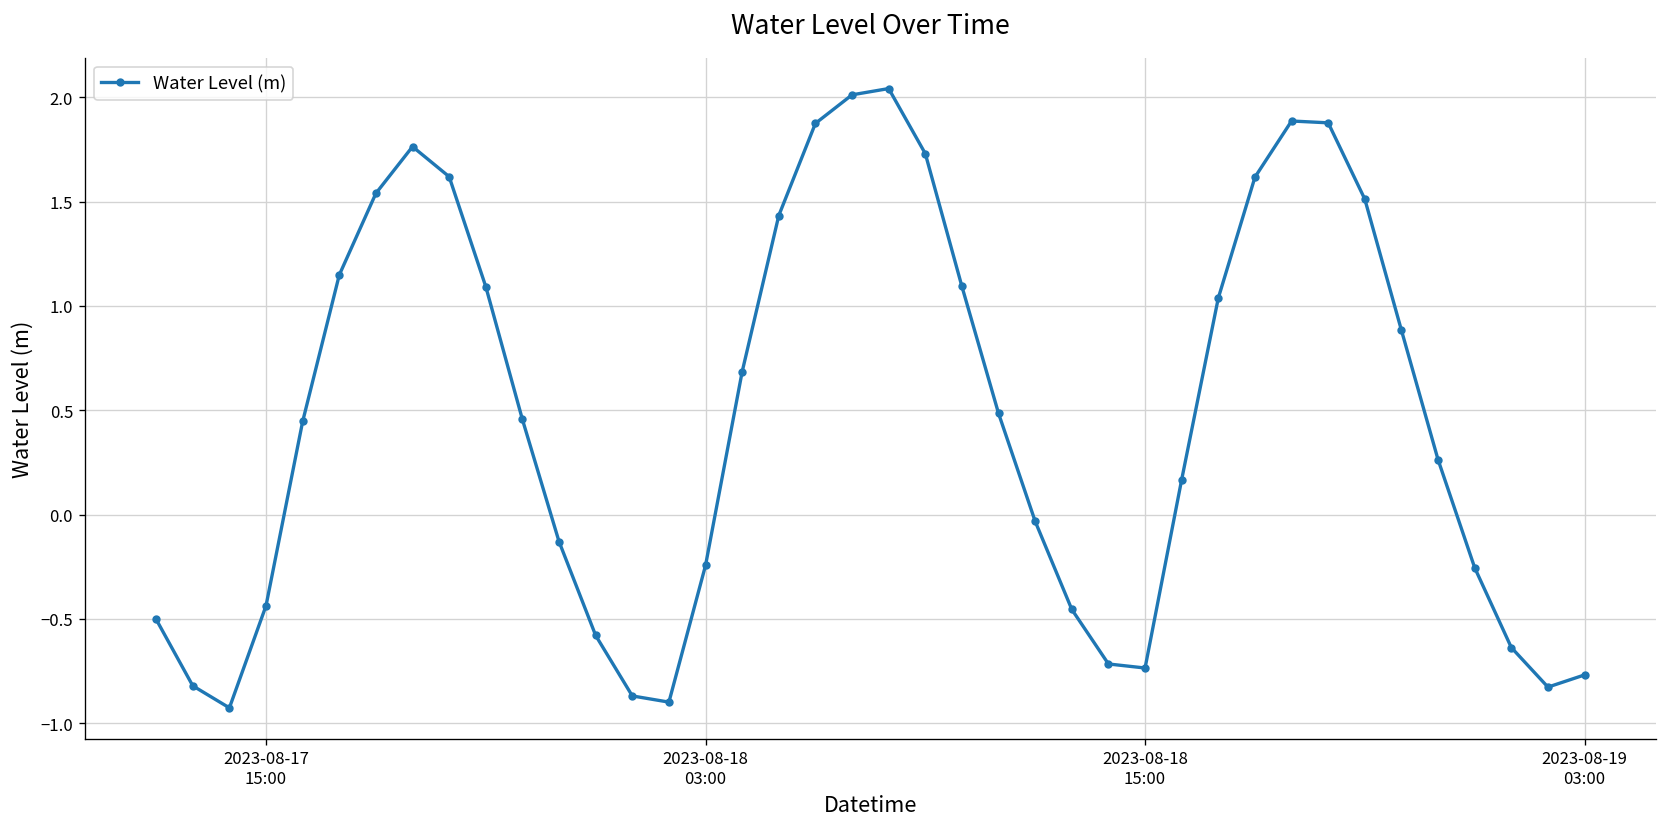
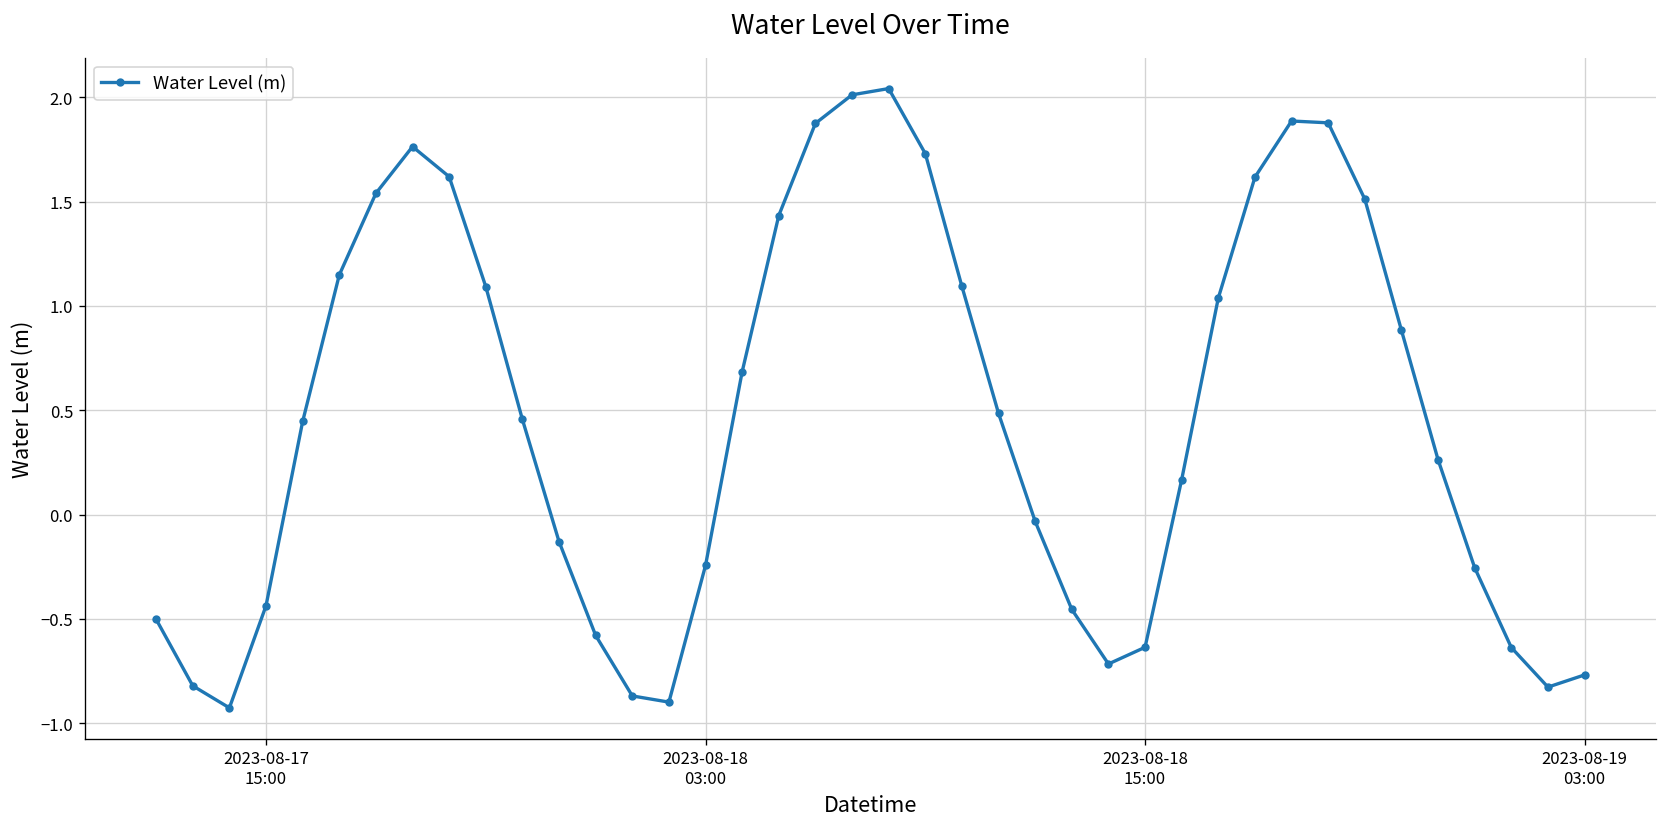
2023-08-18 15:00: -0.74 -> -0.64
